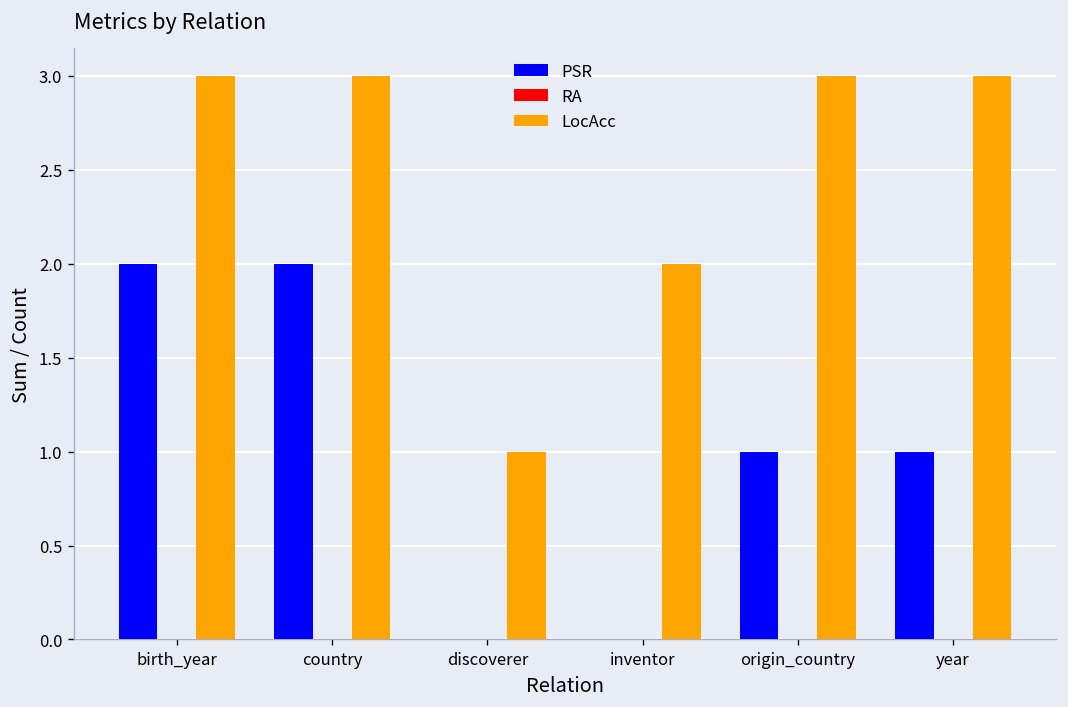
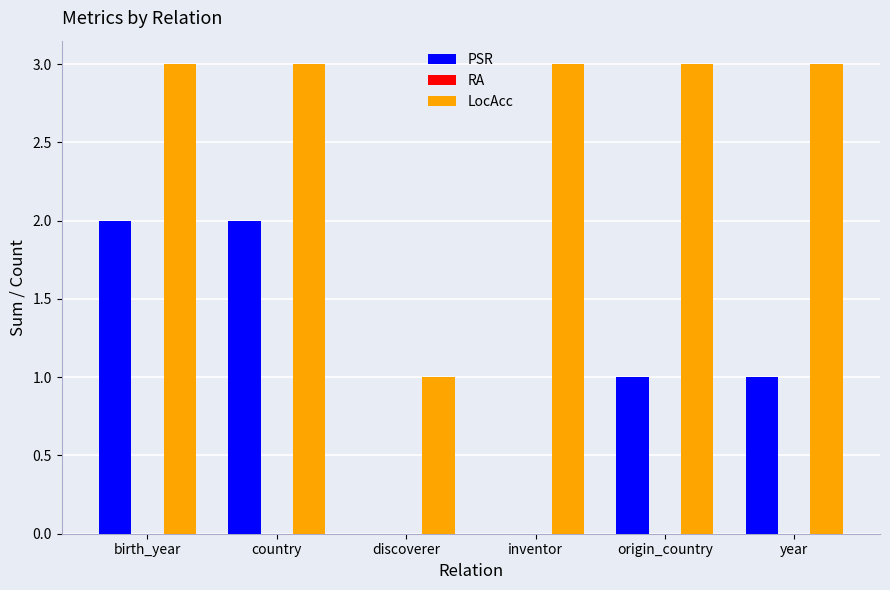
LocAcc, inventor: 2 -> 3
